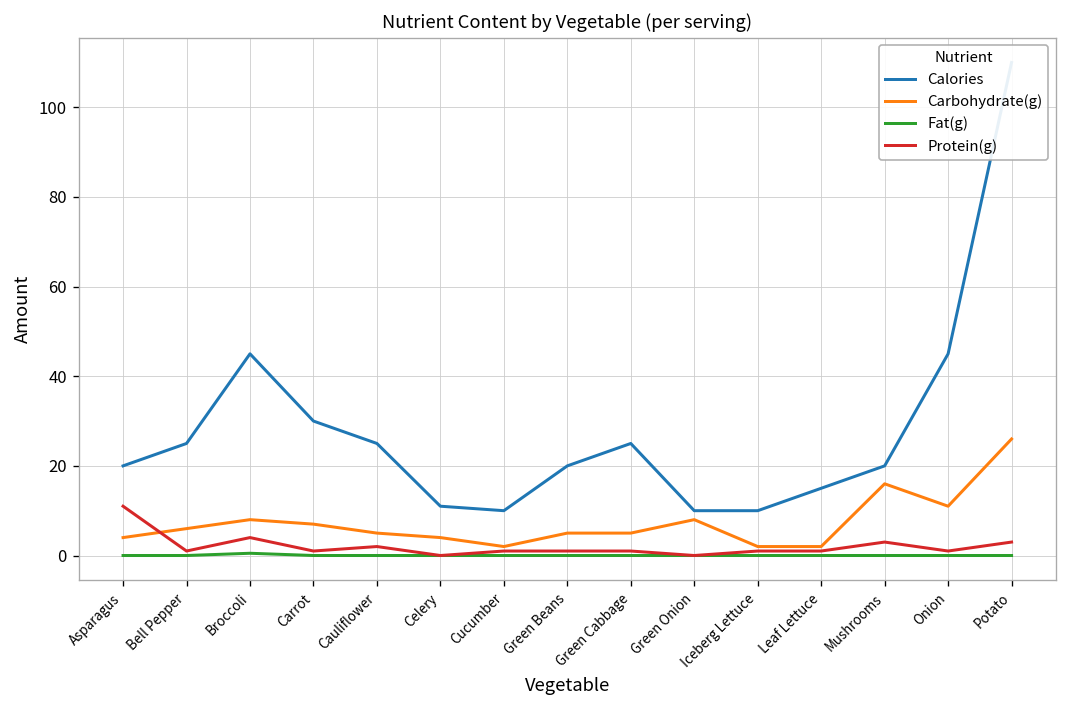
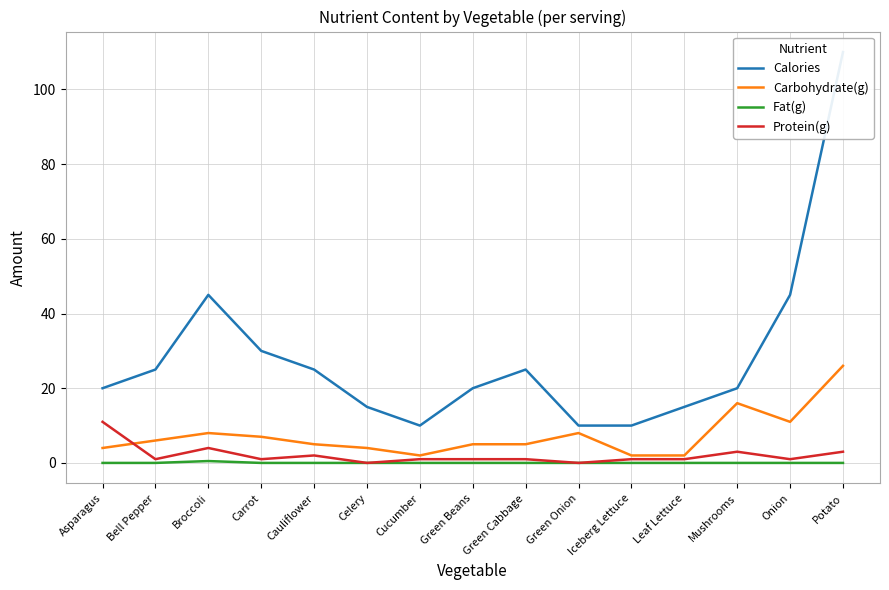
Calories, Celery: 11 -> 15
